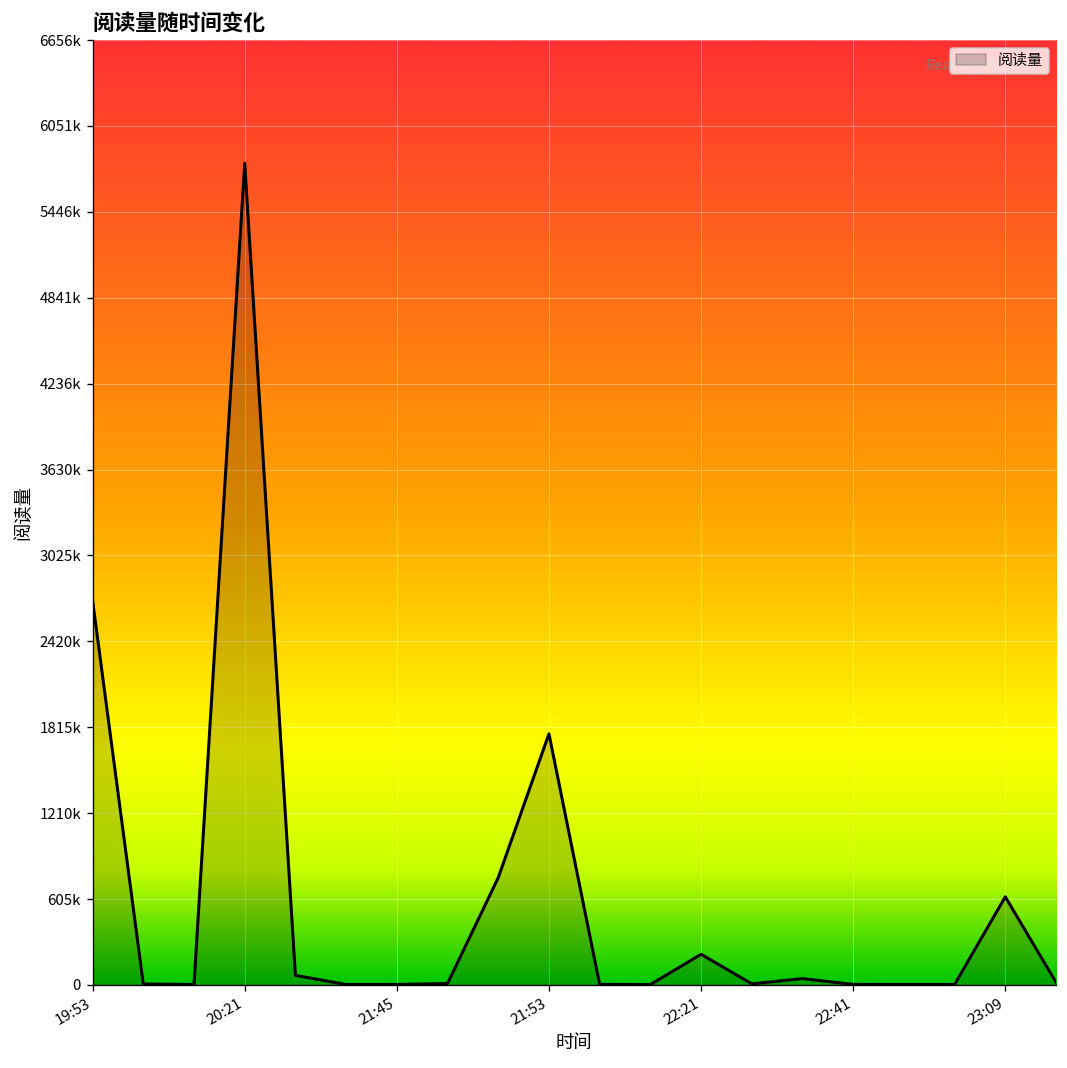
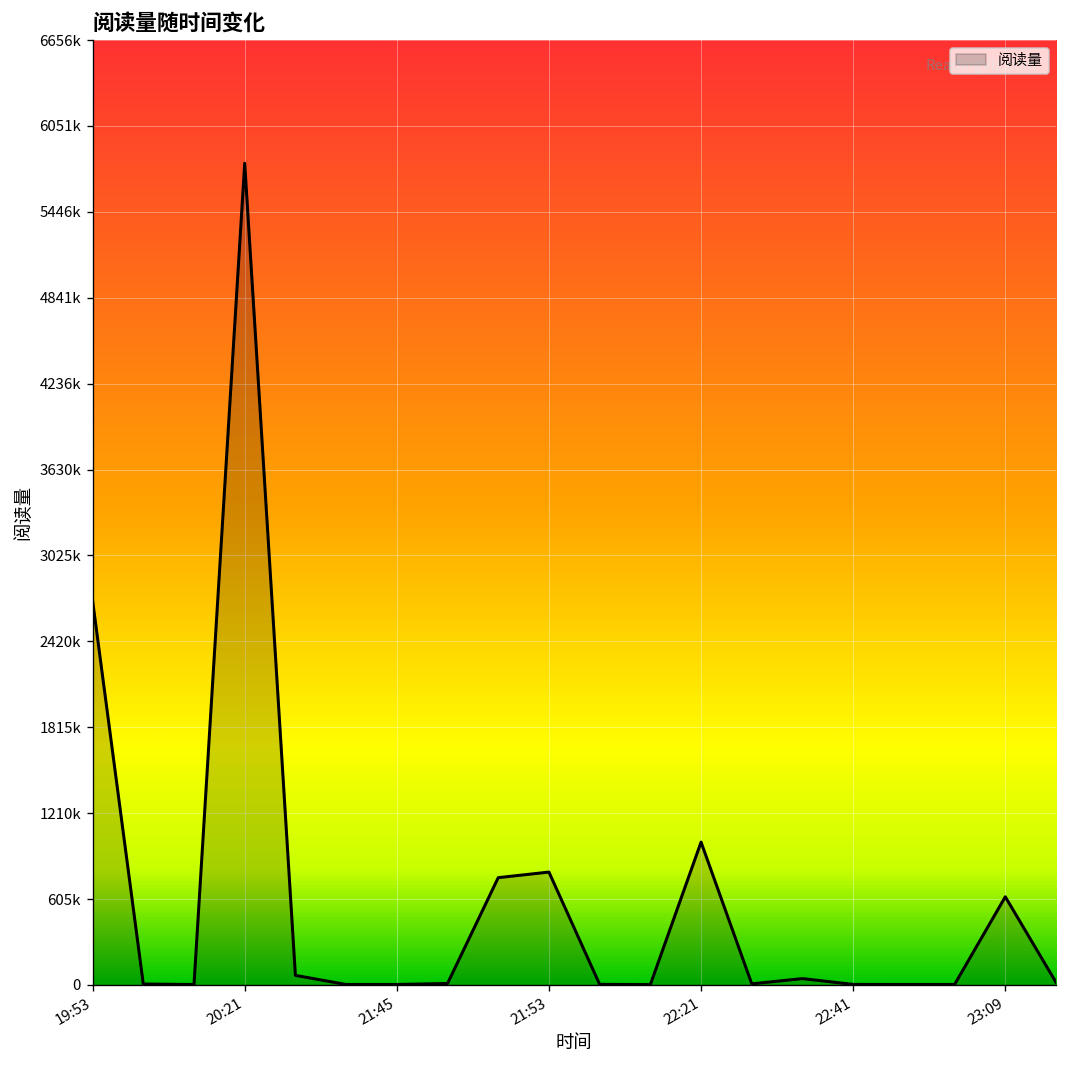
21:53: 1770000 -> 800000
22:21: 220000 -> 1010000
